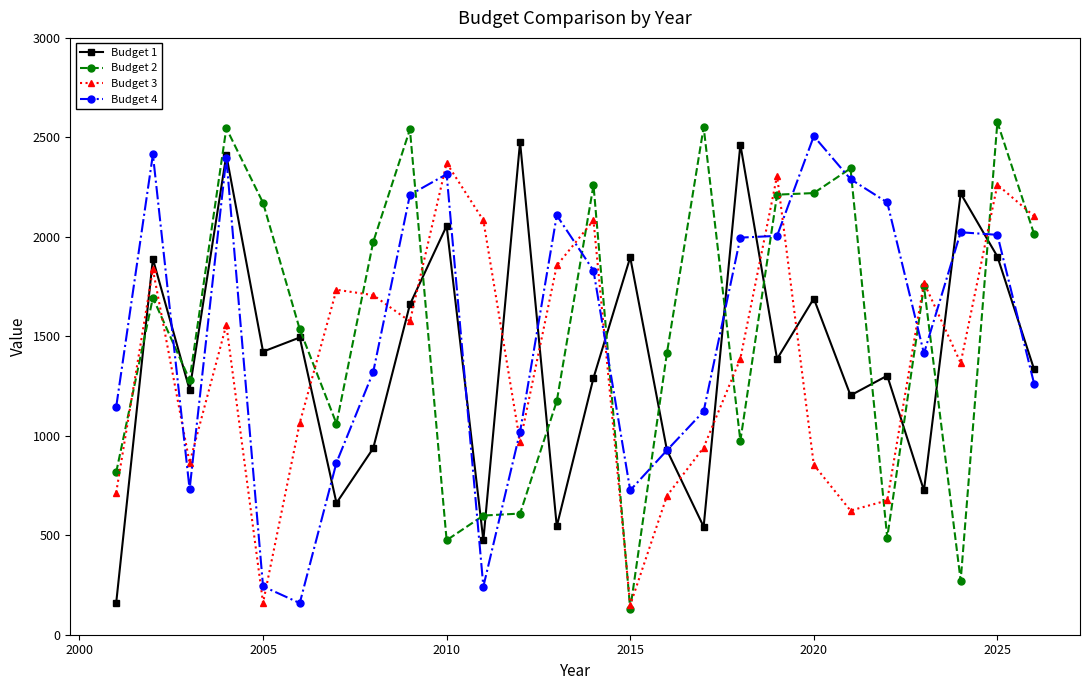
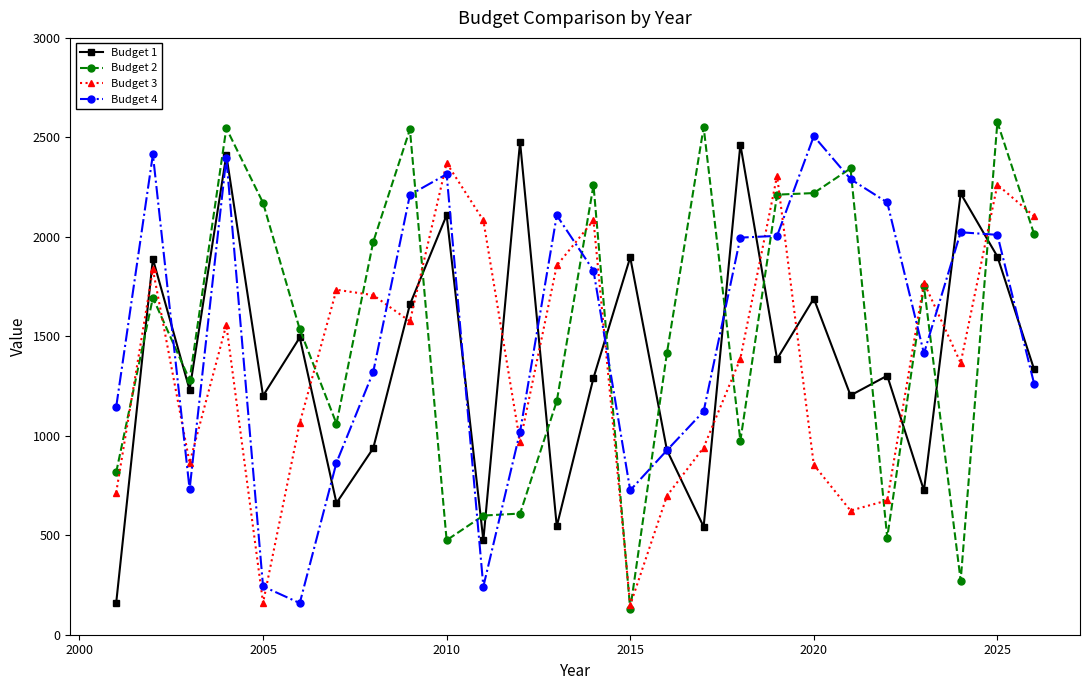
Budget 1, 2005: 1420 -> 1200
Budget 1, 2010: 2060 -> 2110
